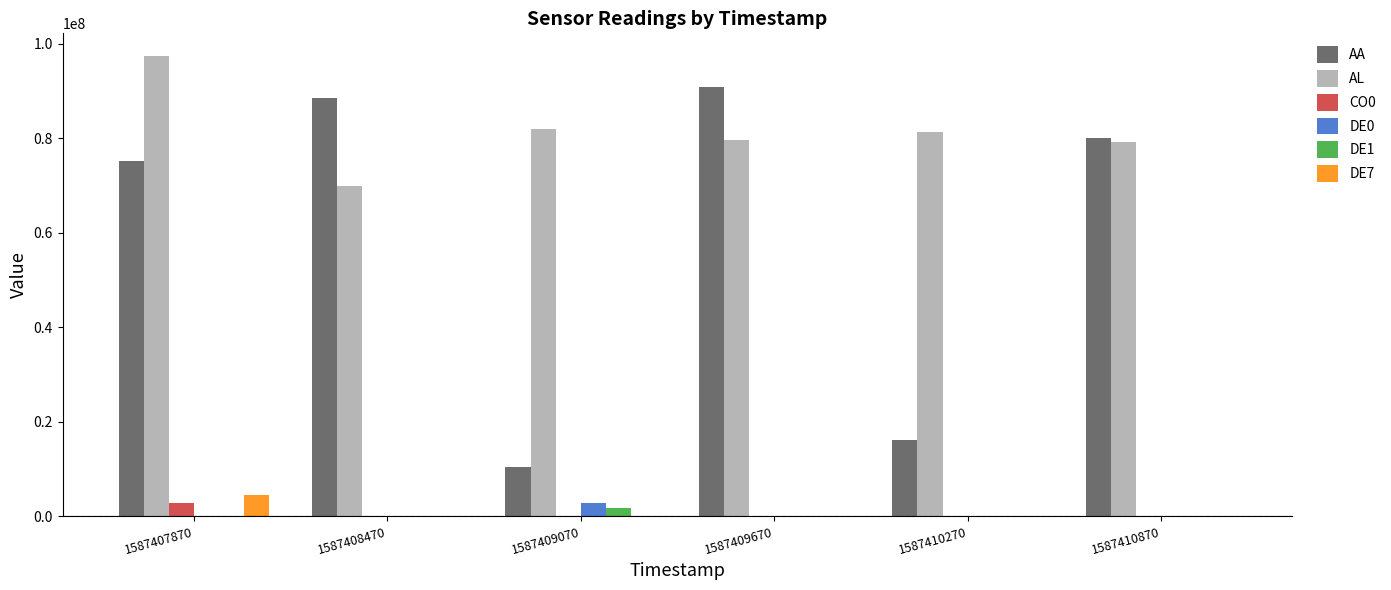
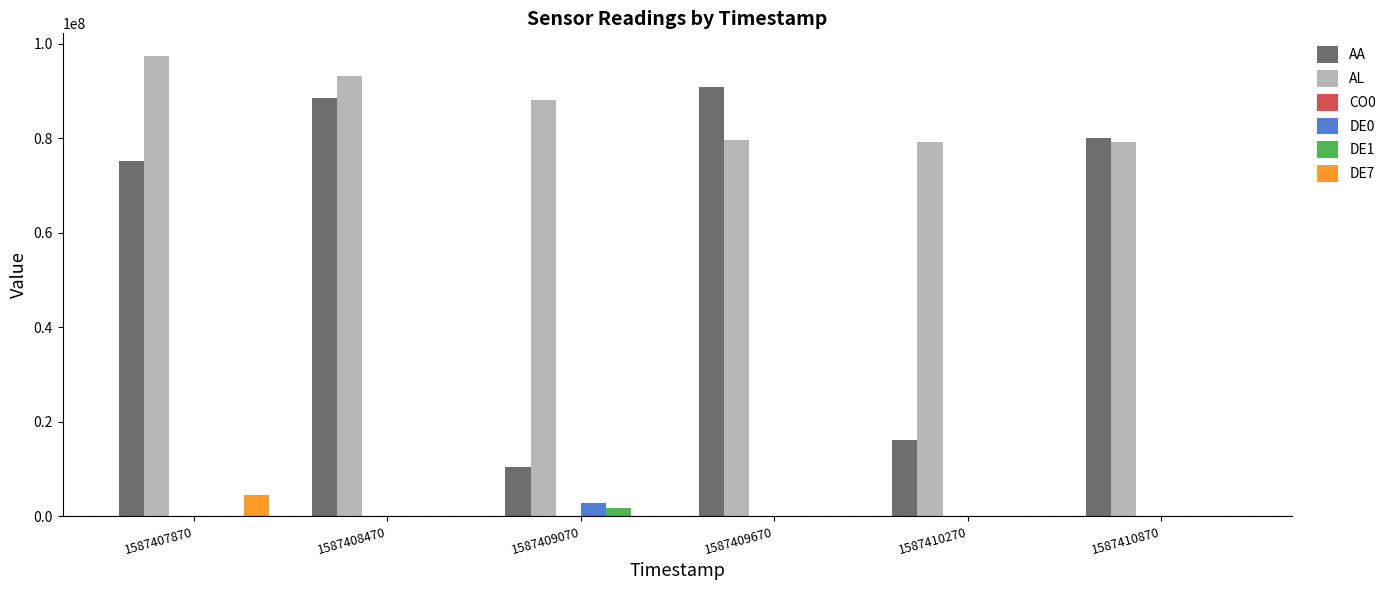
CO0, 1587407870: 3000000 -> 0
AL, 1587408470: 70000000 -> 93000000
AL, 1587409070: 82000000 -> 88000000
AL, 1587410270: 81000000 -> 79000000
